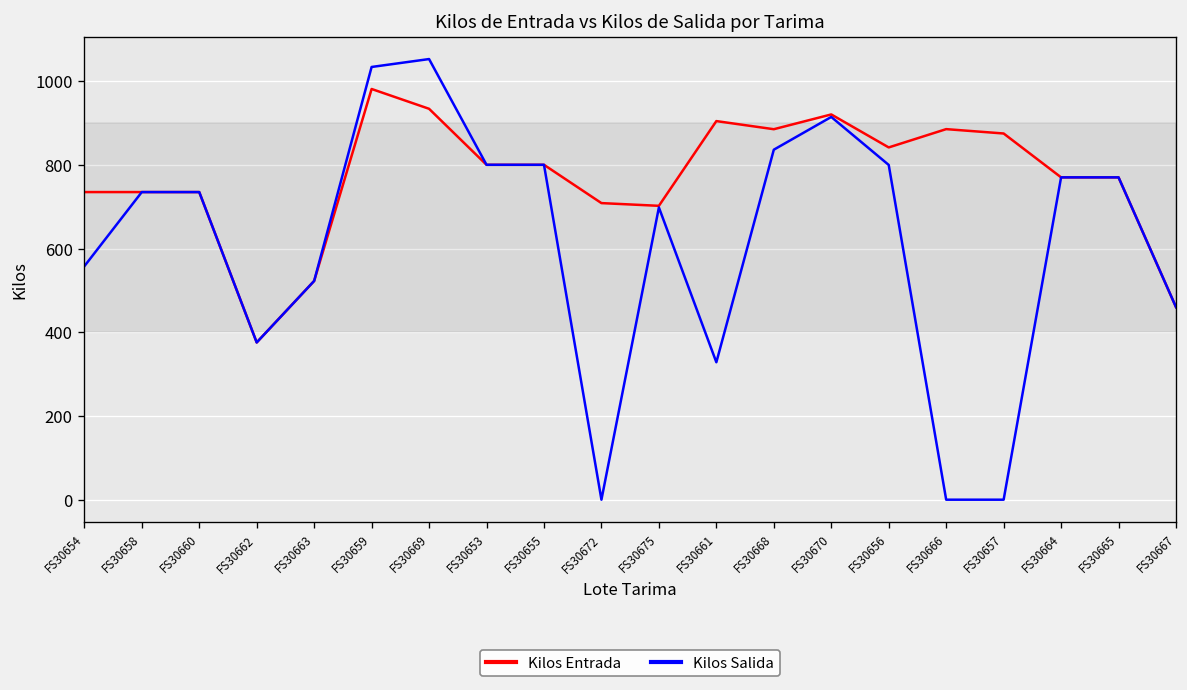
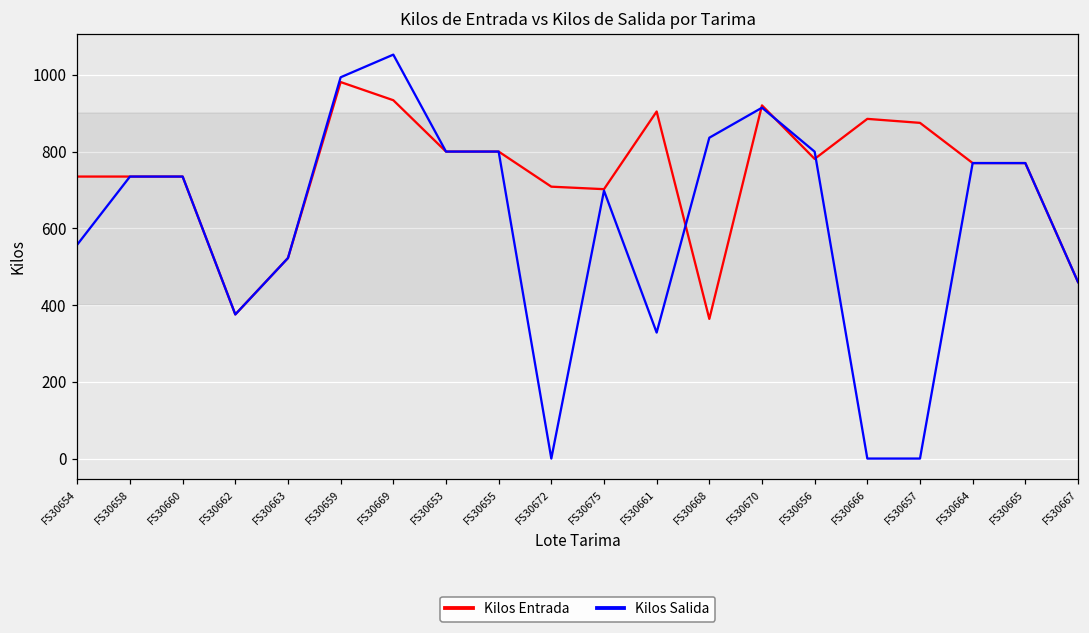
Kilos Salida, FS30659: 1030 -> 990
Kilos Entrada, FS30668: 890 -> 360
Kilos Entrada, FS30656: 840 -> 780
